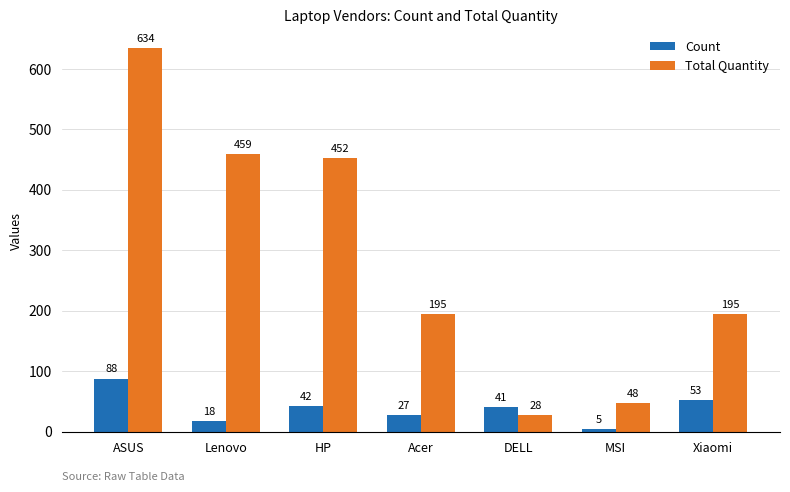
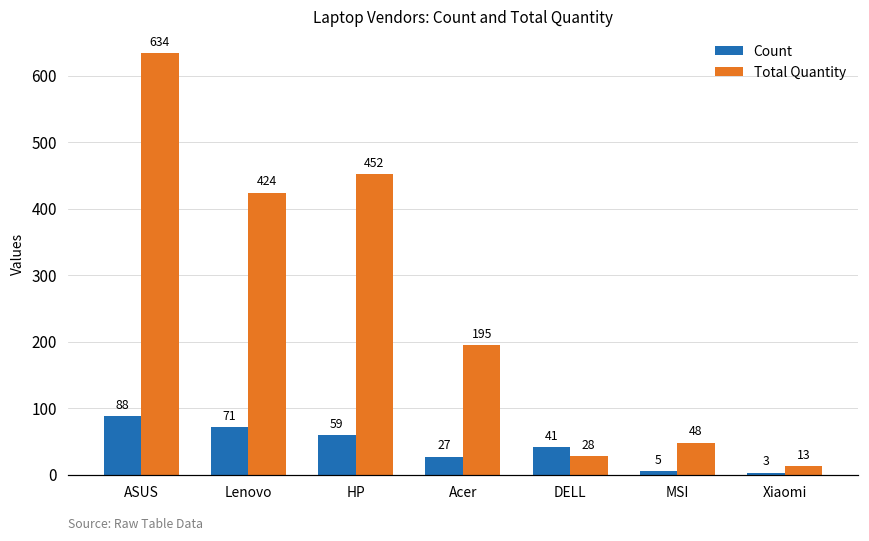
Count, Lenovo: 18 -> 71
Total Quantity, Lenovo: 459 -> 424
Count, HP: 42 -> 59
Count, Xiaomi: 53 -> 3
Total Quantity, Xiaomi: 195 -> 13
